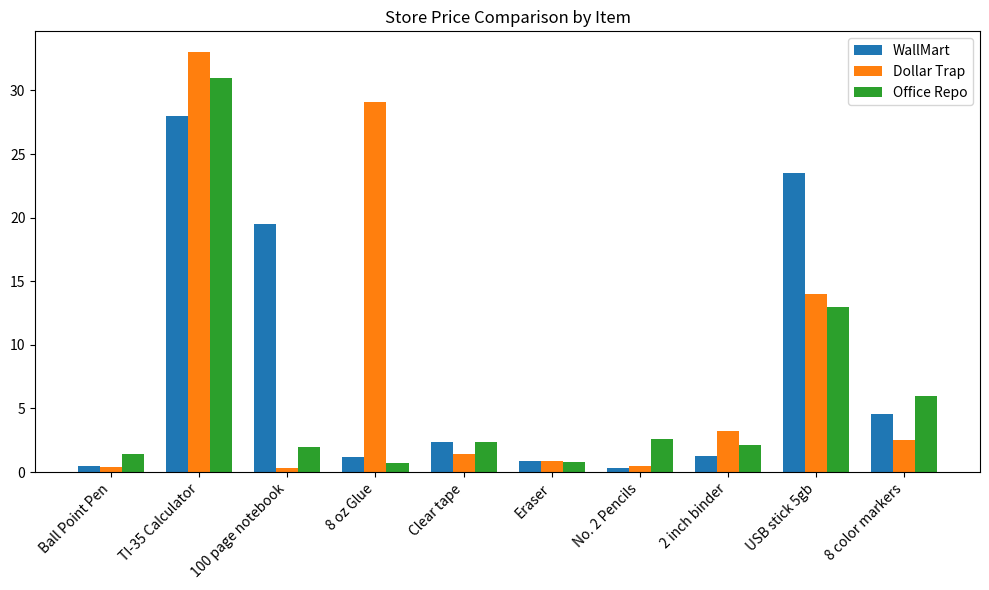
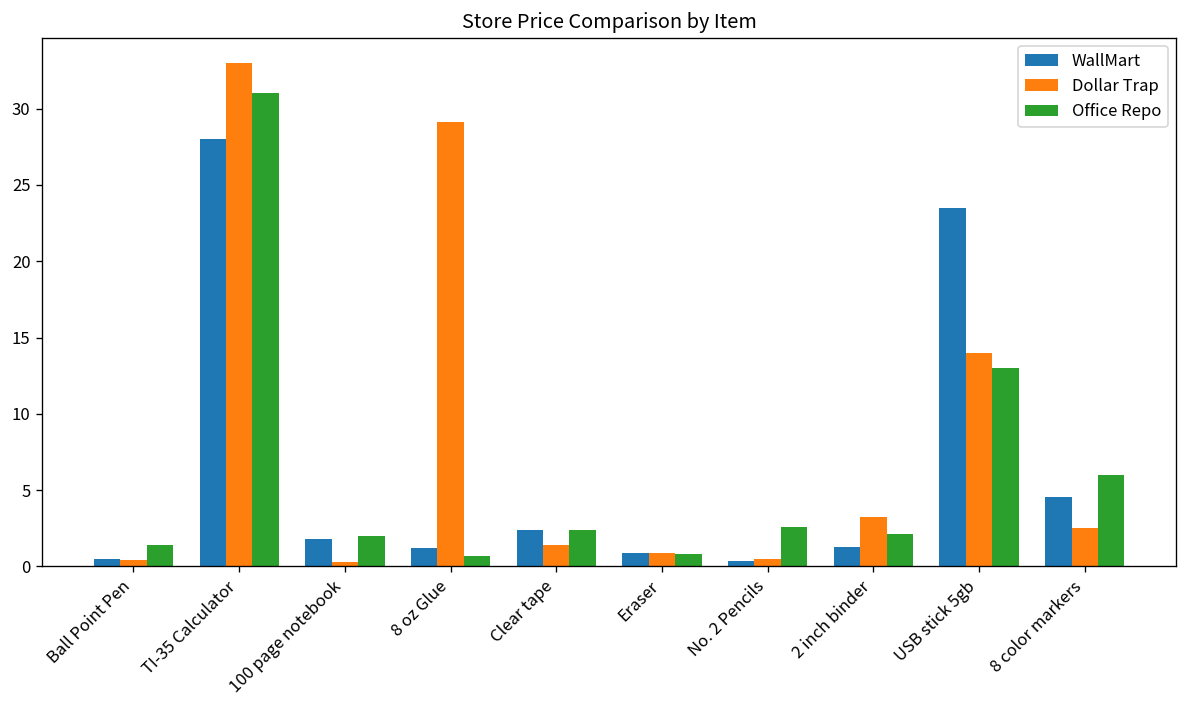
WallMart, 100 page notebook: 19.5 -> 1.8
